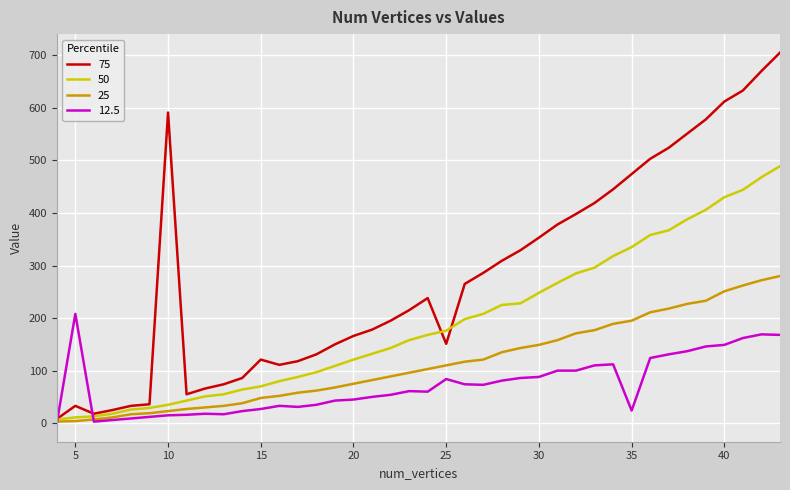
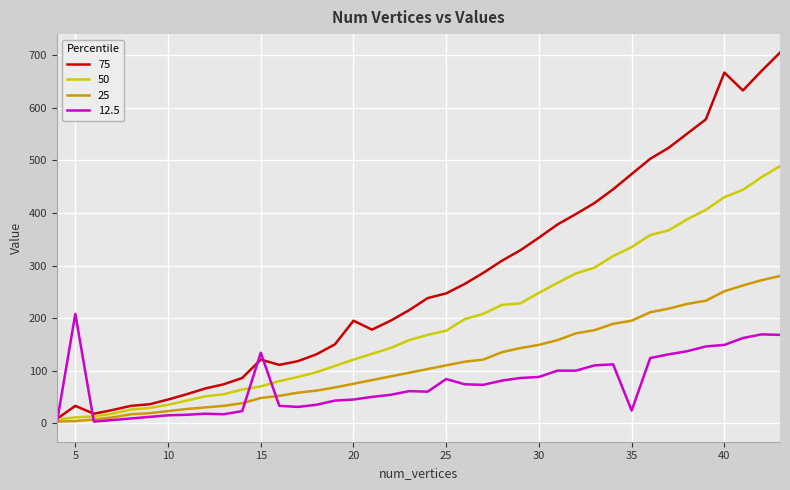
75, 10: 590 -> 50
12.5, 15: 30 -> 130
75, 20: 170 -> 200
75, 25: 150 -> 250
75, 40: 610 -> 670
